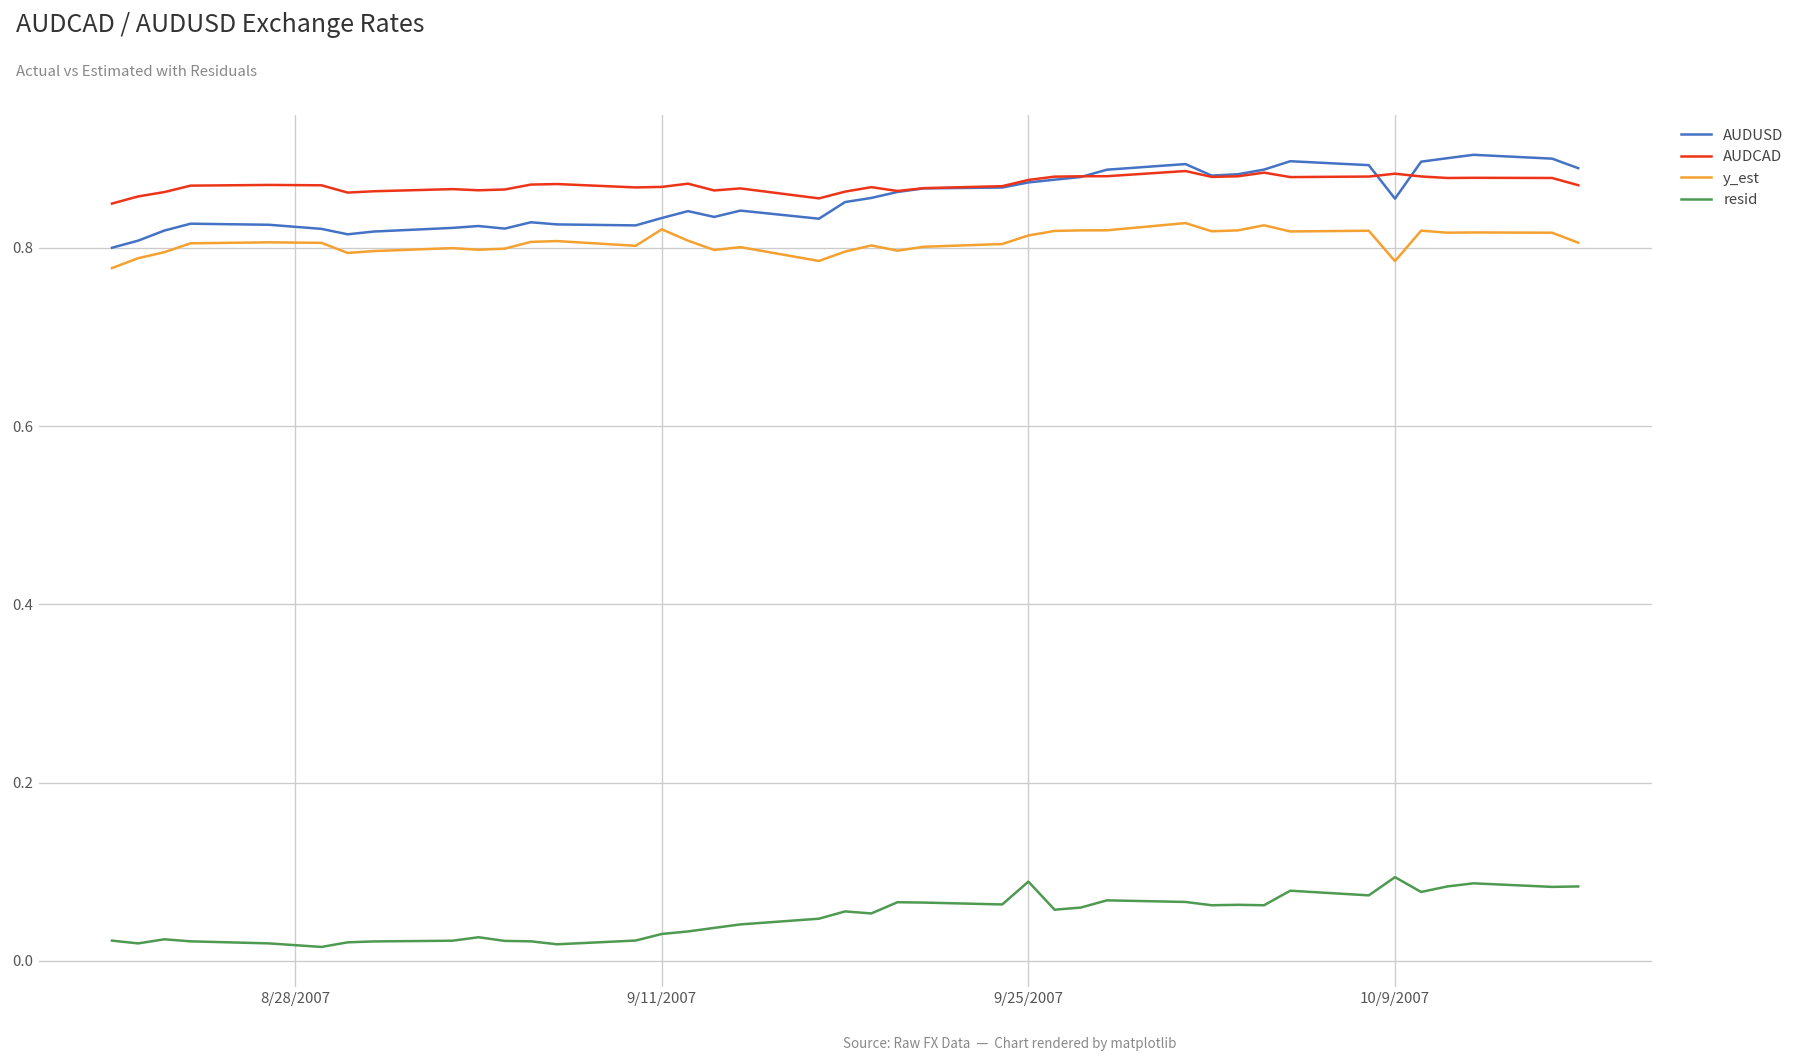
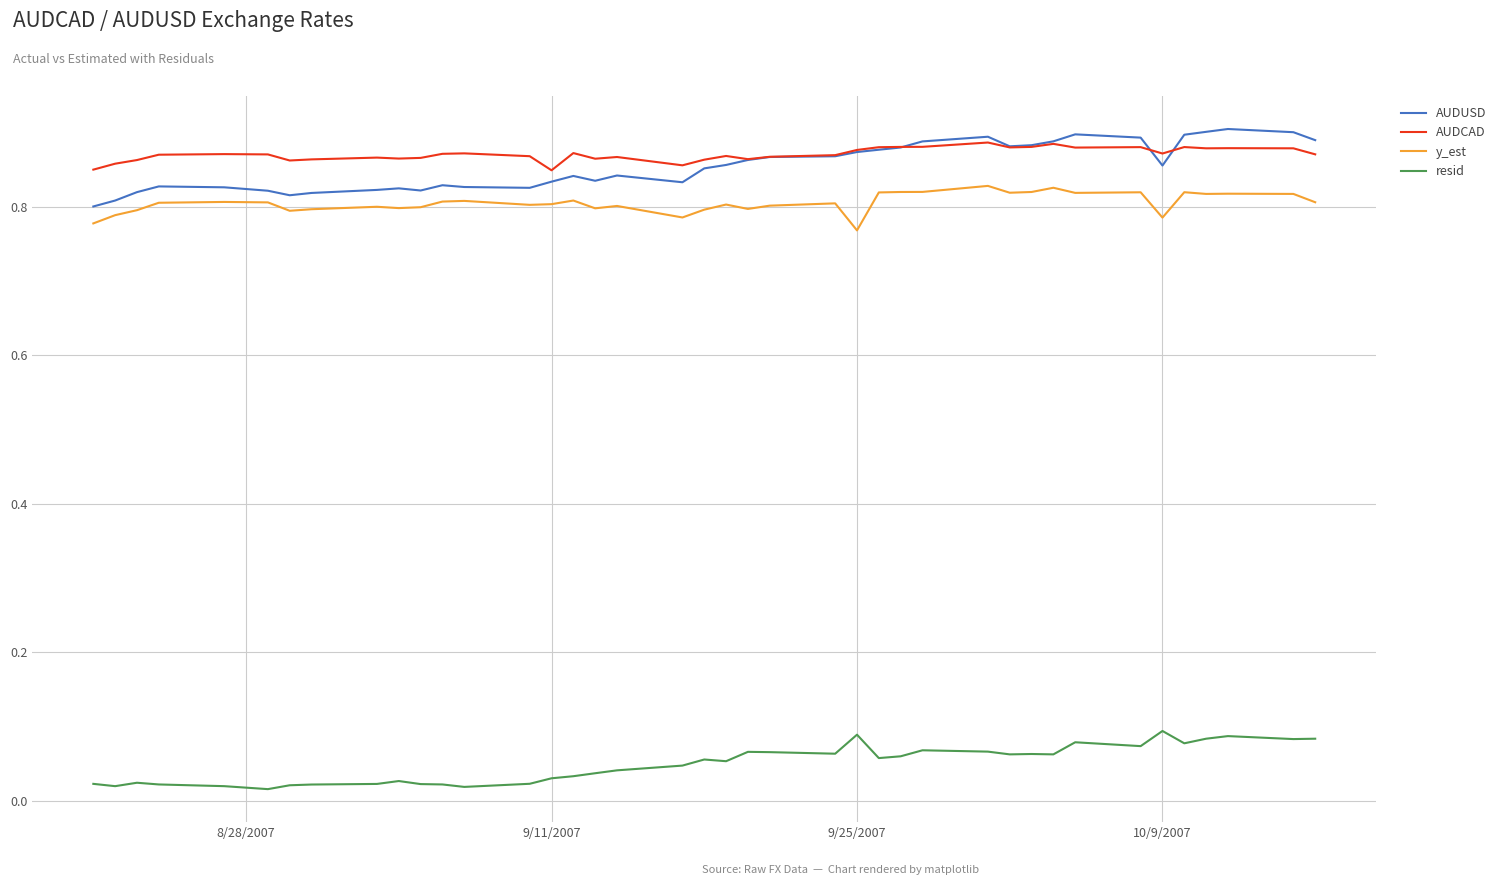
AUDCAD, 9/11/2007: 0.87 -> 0.85
y_est, 9/11/2007: 0.82 -> 0.80
y_est, 9/25/2007: 0.81 -> 0.77
AUDCAD, 10/9/2007: 0.88 -> 0.87
